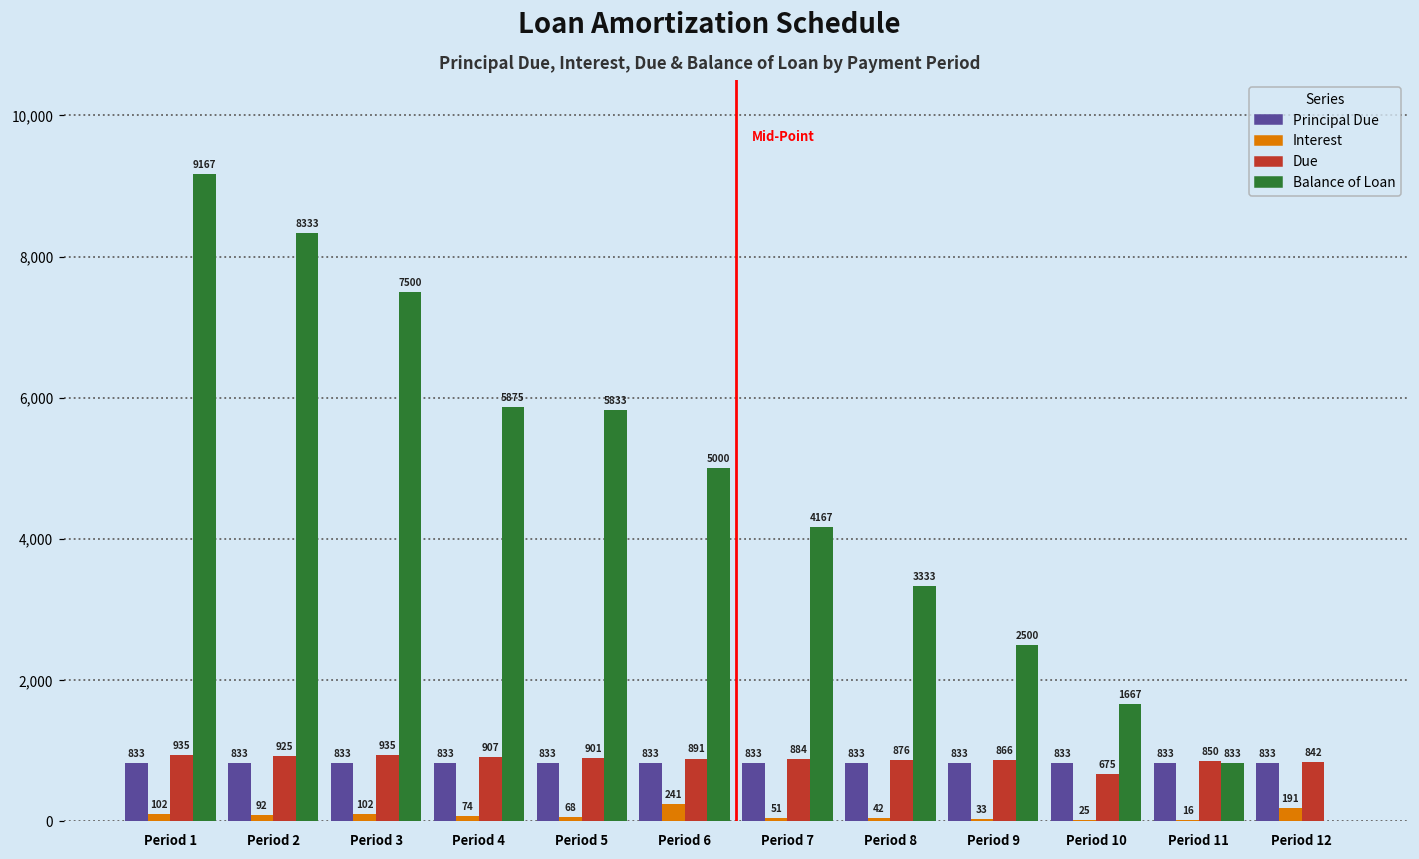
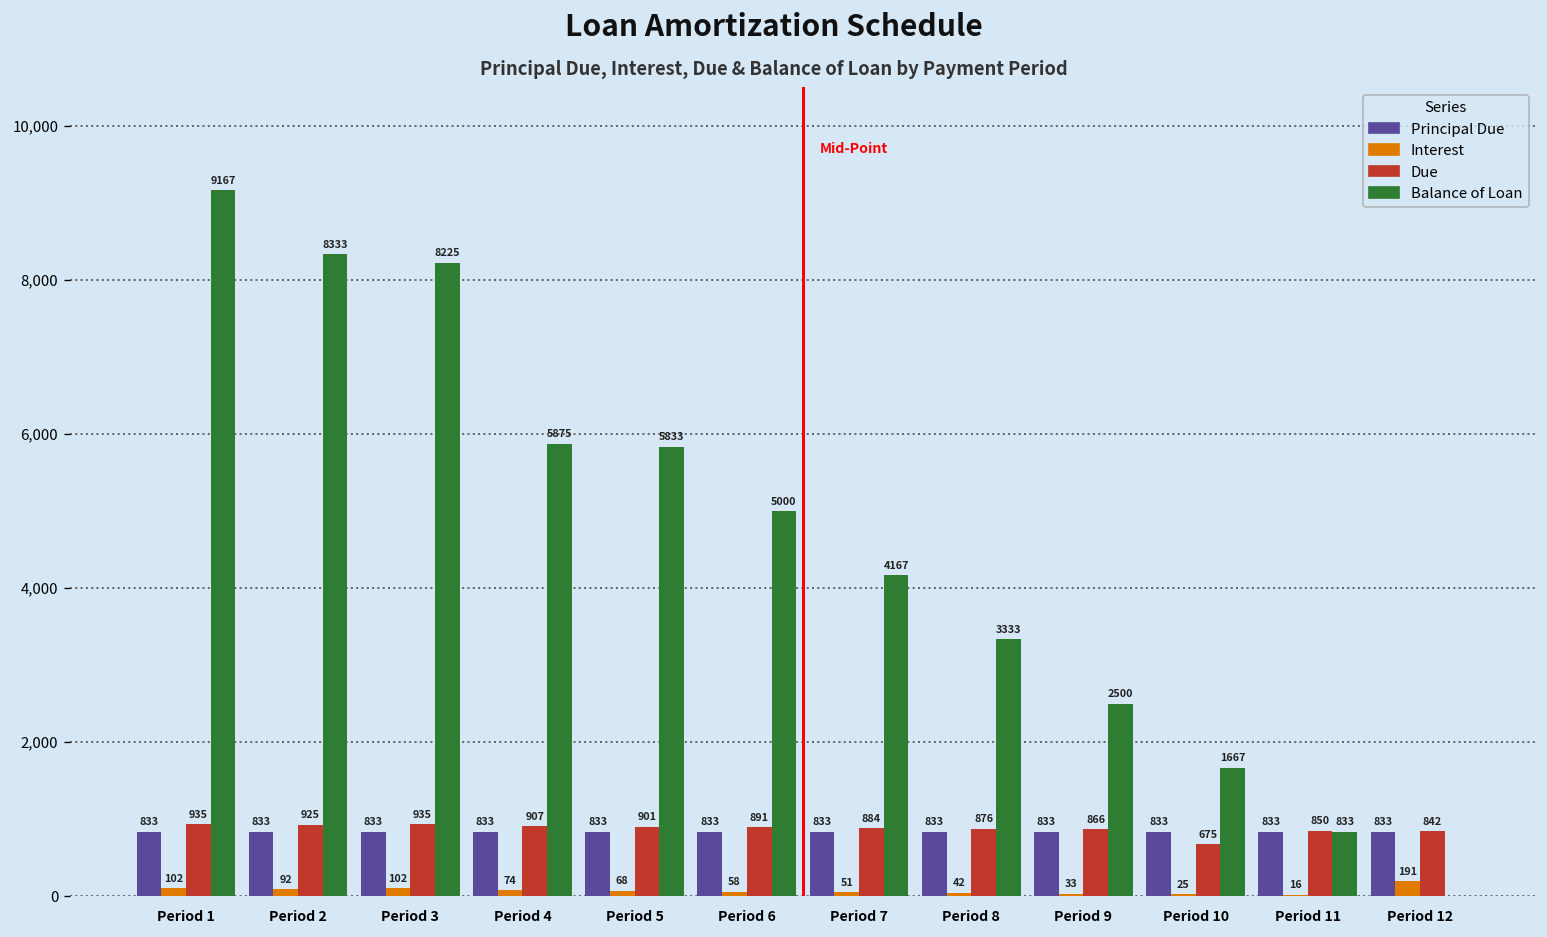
Balance of Loan, Period 3: 7500 -> 8225
Interest, Period 6: 241 -> 58
